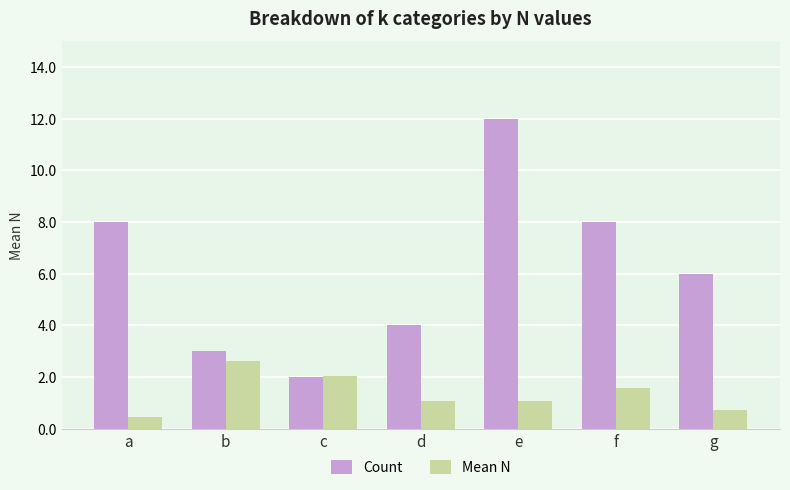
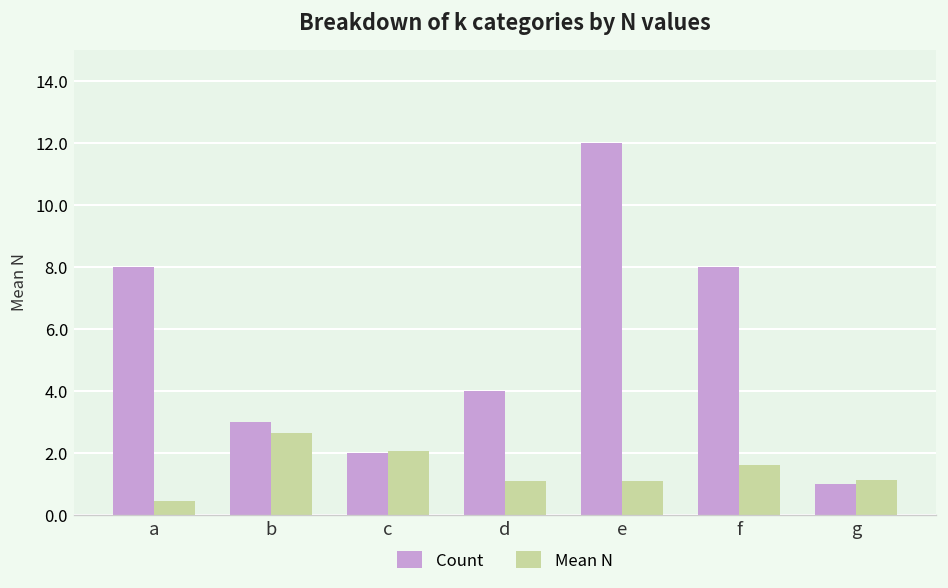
Count, g: 6 -> 1
Mean N, g: 0.7 -> 1.1
